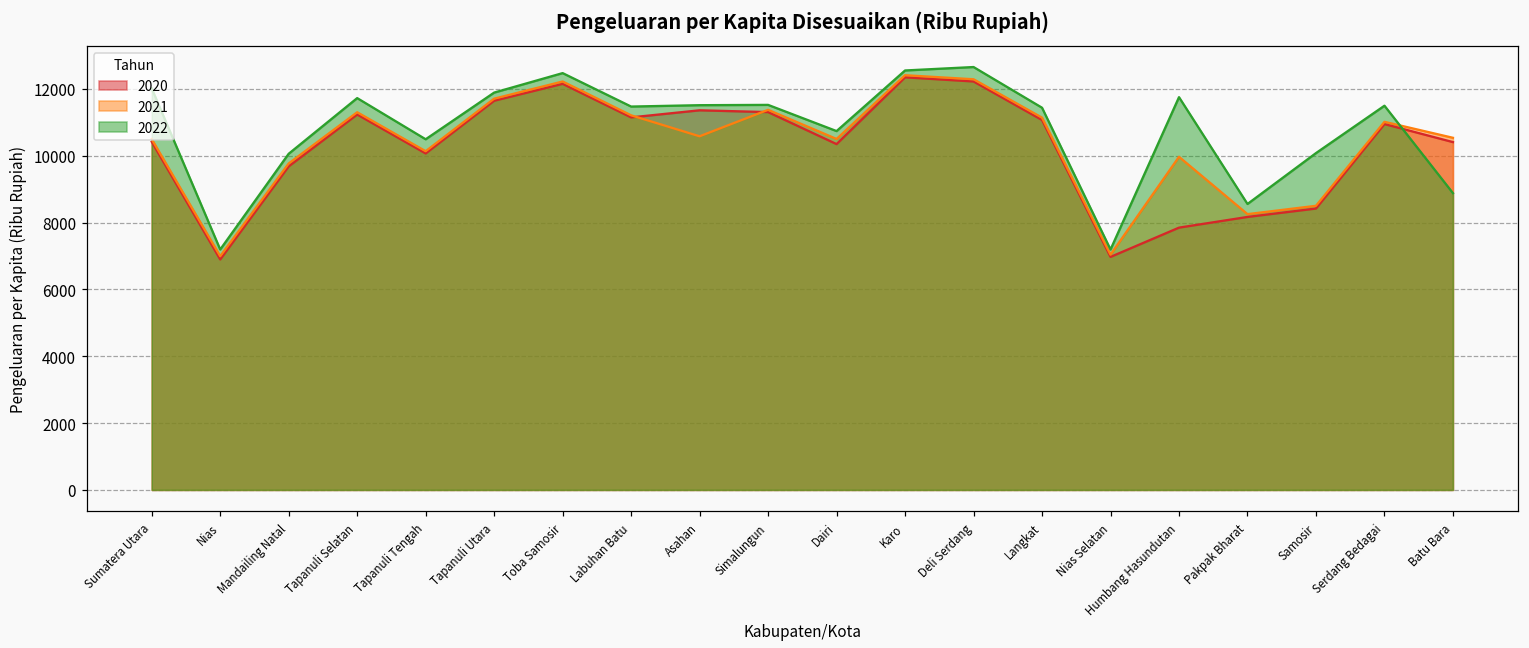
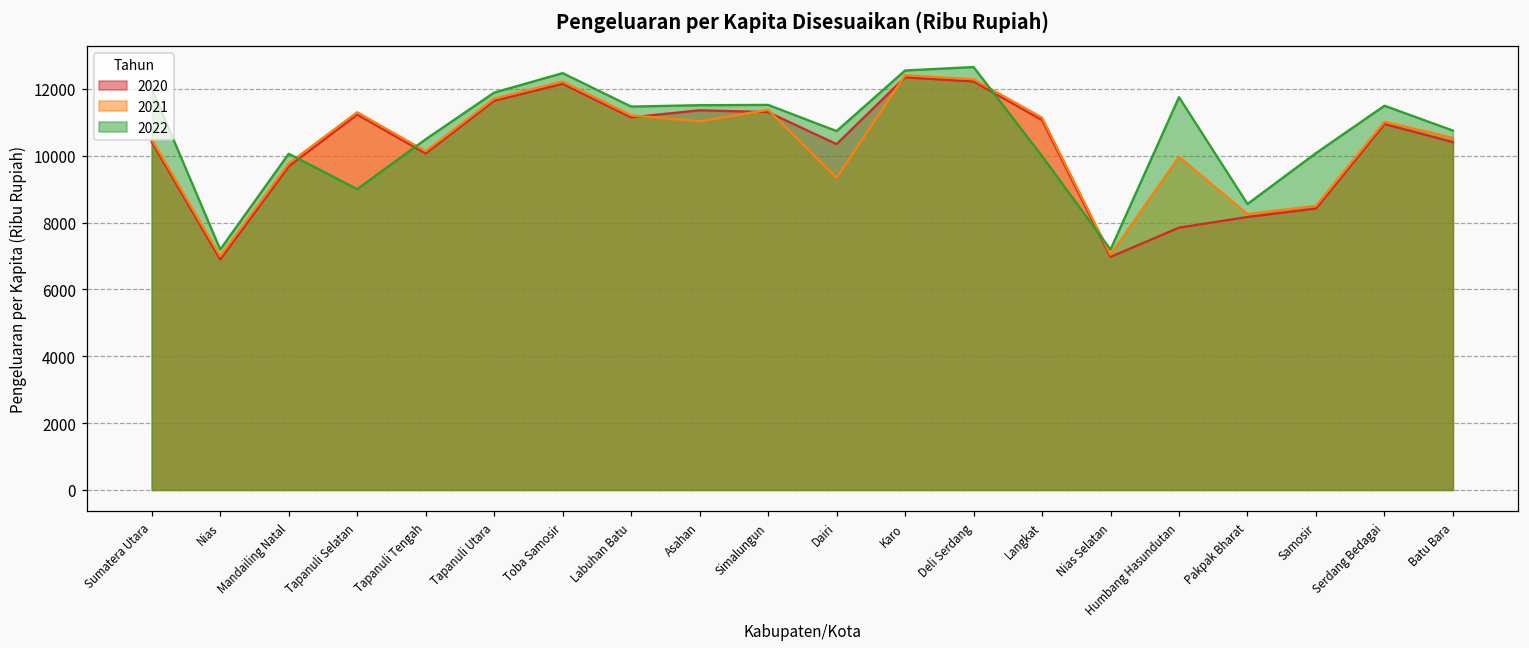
2022, Tapanuli Selatan: 11700 -> 9000
2021, Asahan: 10600 -> 11000
2021, Dairi: 10500 -> 9300
2022, Langkat: 11400 -> 10000
2022, Batu Bara: 8900 -> 10800
